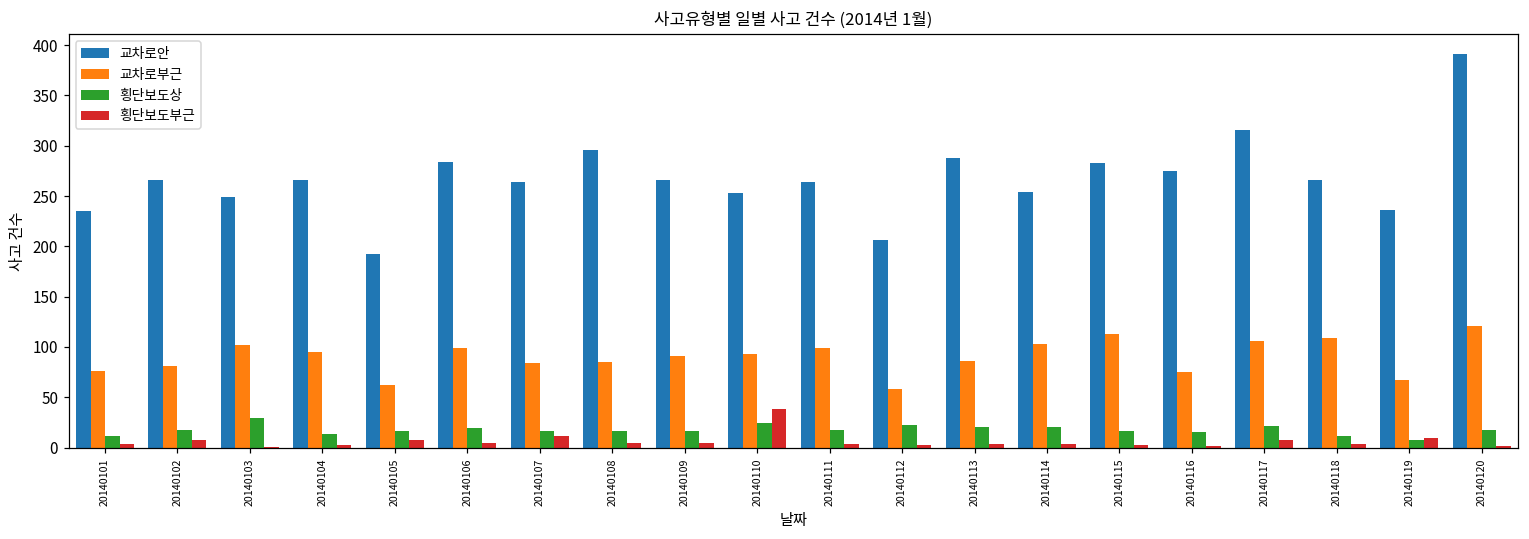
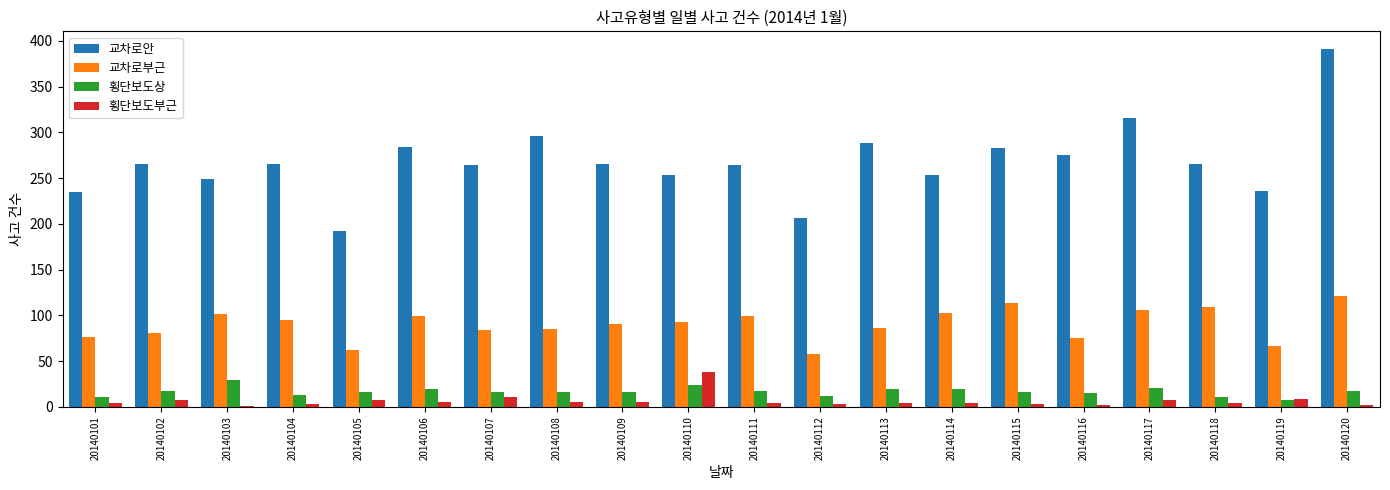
횡단보도상, 20140112: 20 -> 10
